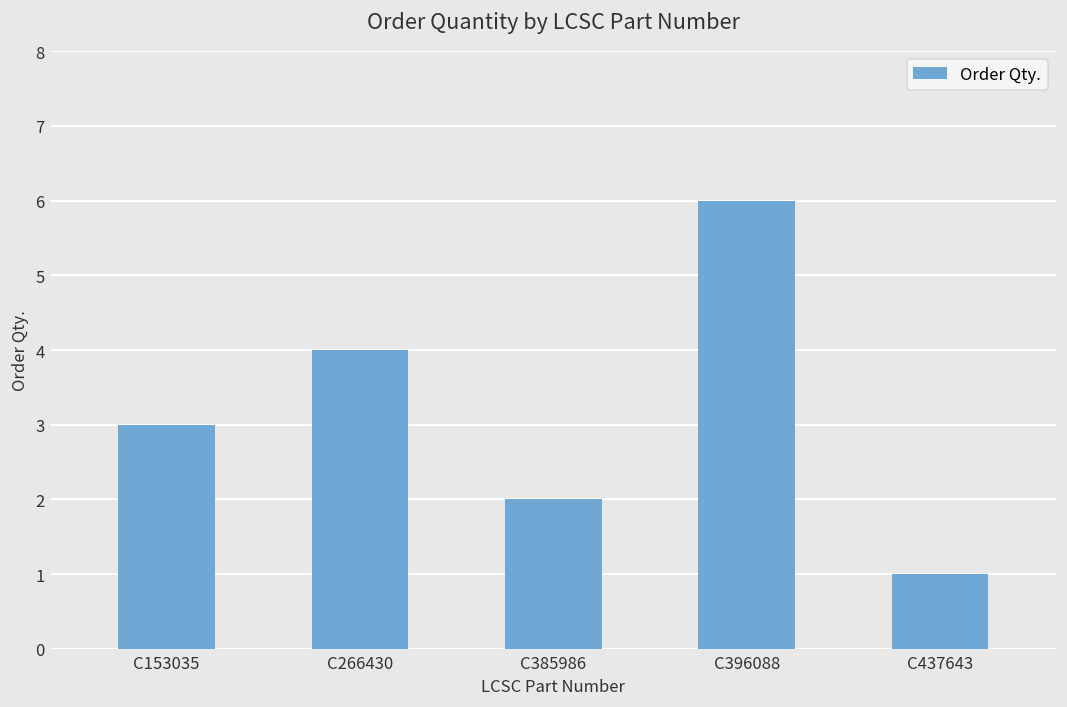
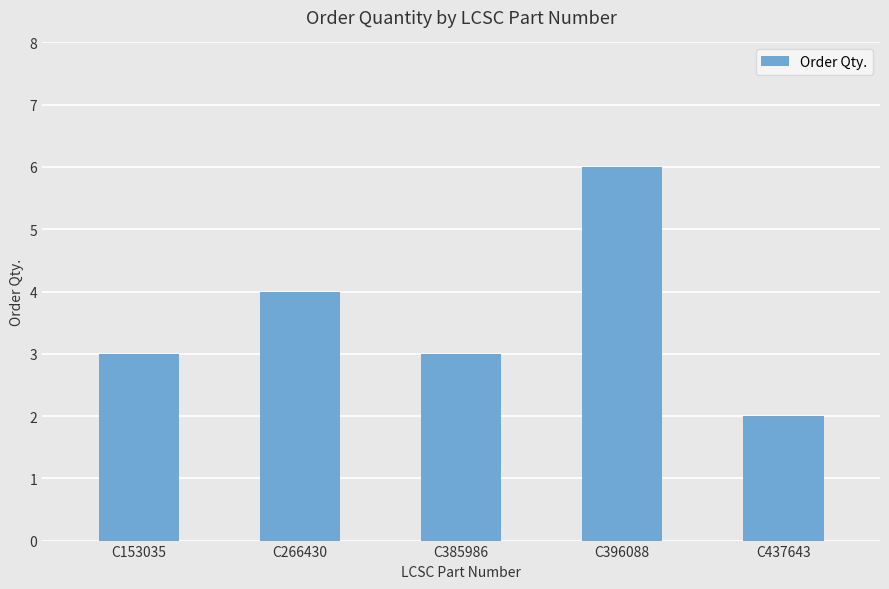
C385986: 2 -> 3
C437643: 1 -> 2
